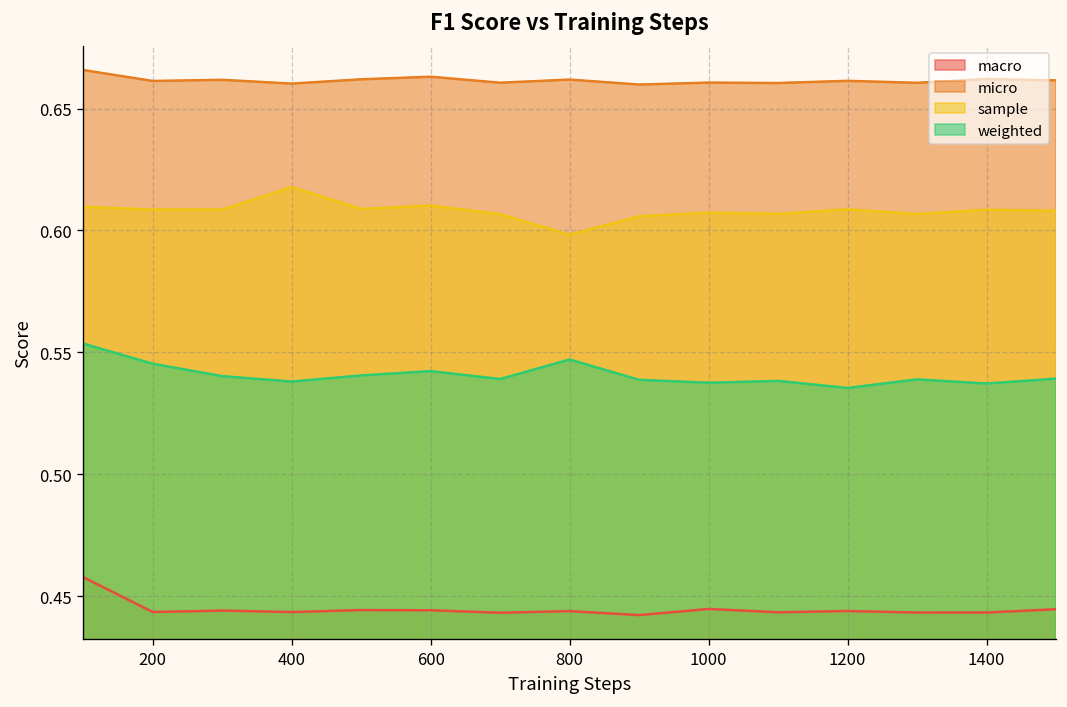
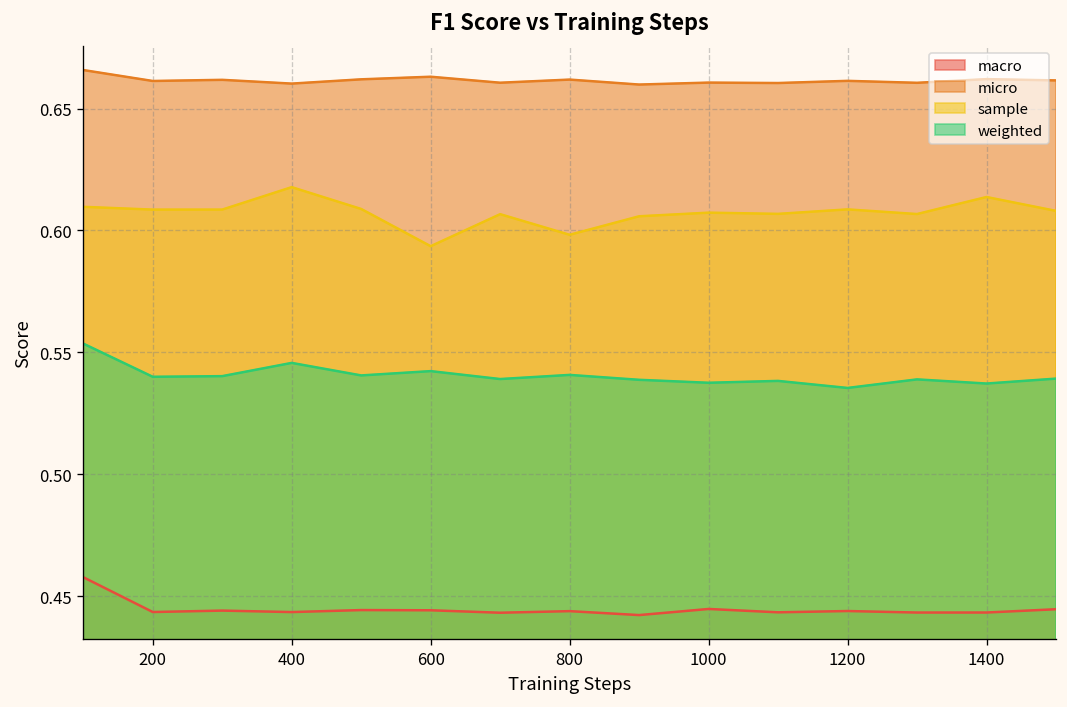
weighted, 200: 0.545 -> 0.540
weighted, 400: 0.538 -> 0.546
sample, 600: 0.610 -> 0.594
weighted, 800: 0.547 -> 0.541
sample, 1400: 0.608 -> 0.614
